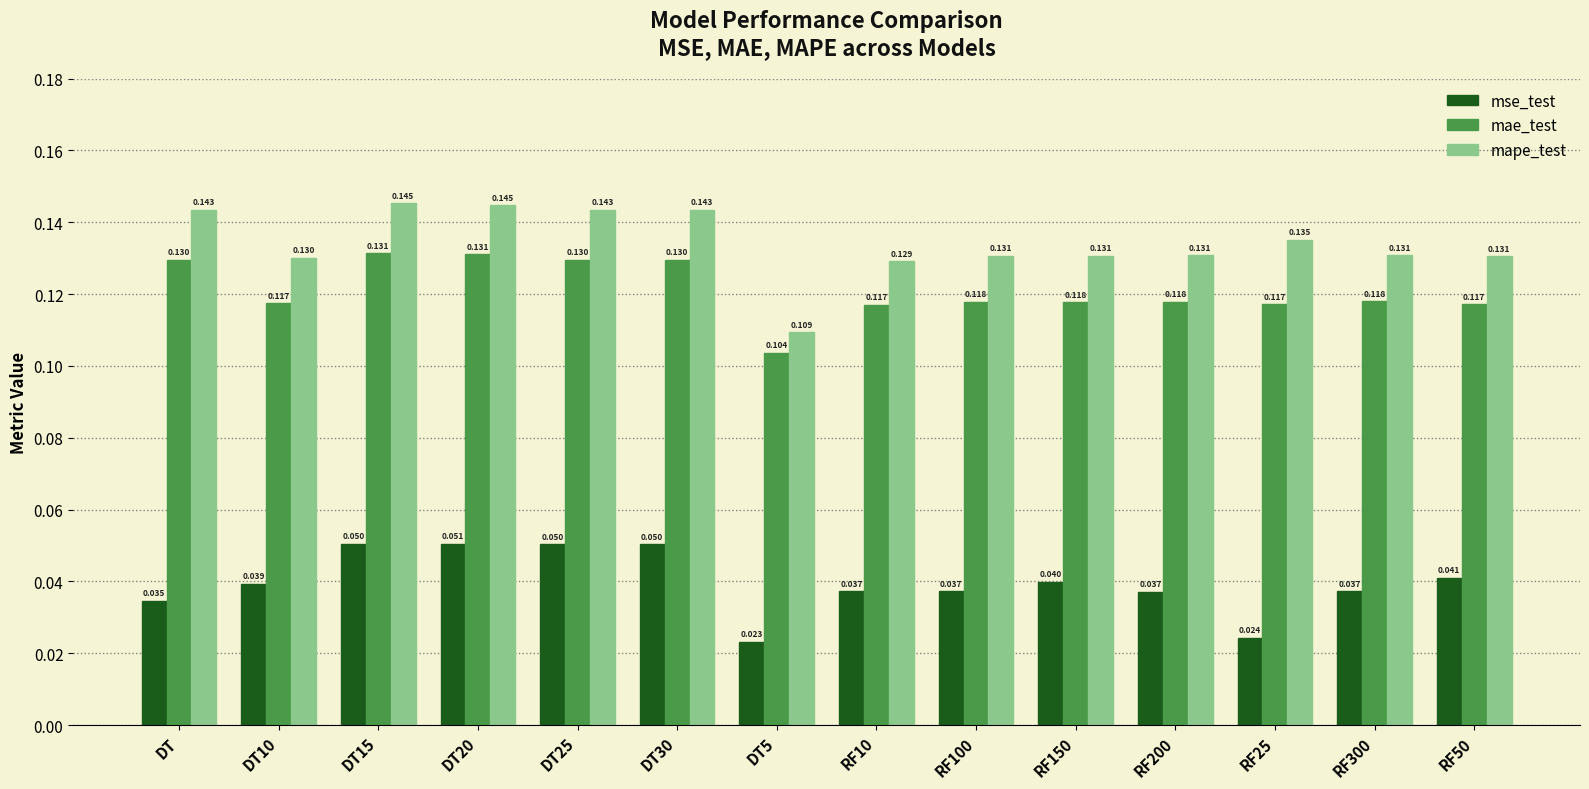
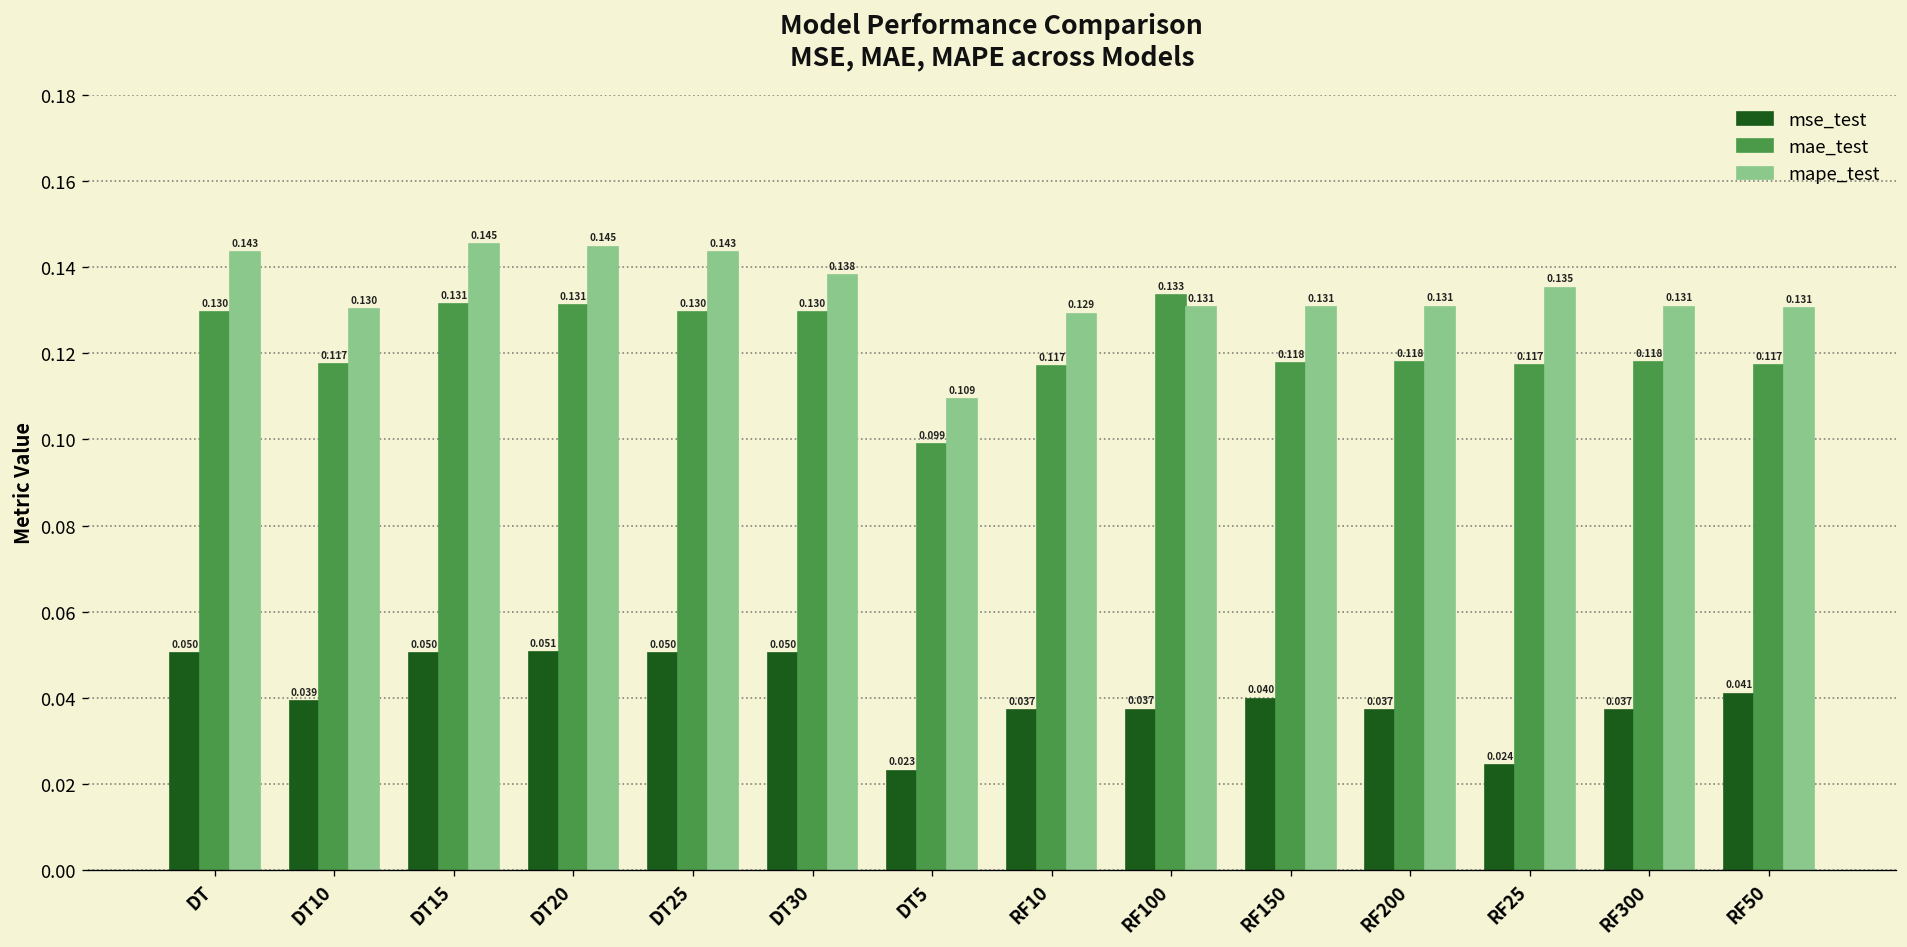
mse_test, DT: 0.035 -> 0.050
mape_test, DT30: 0.143 -> 0.138
mae_test, DT5: 0.104 -> 0.099
mae_test, RF100: 0.118 -> 0.133
